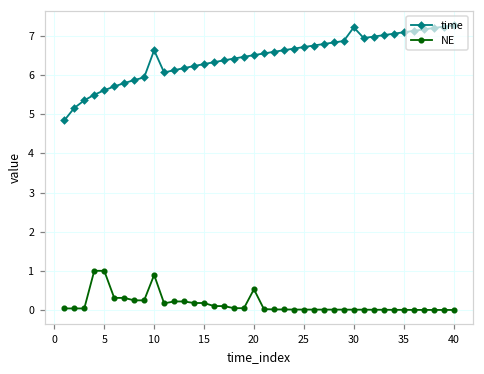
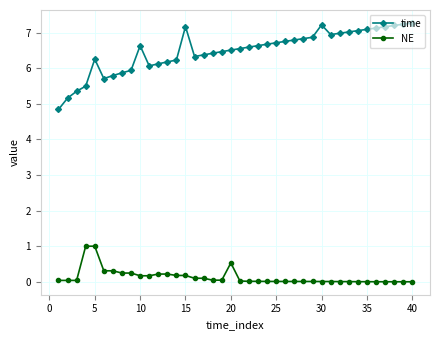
time, 5: 5.6 -> 6.3
NE, 10: 0.9 -> 0.2
time, 15: 6.3 -> 7.2
